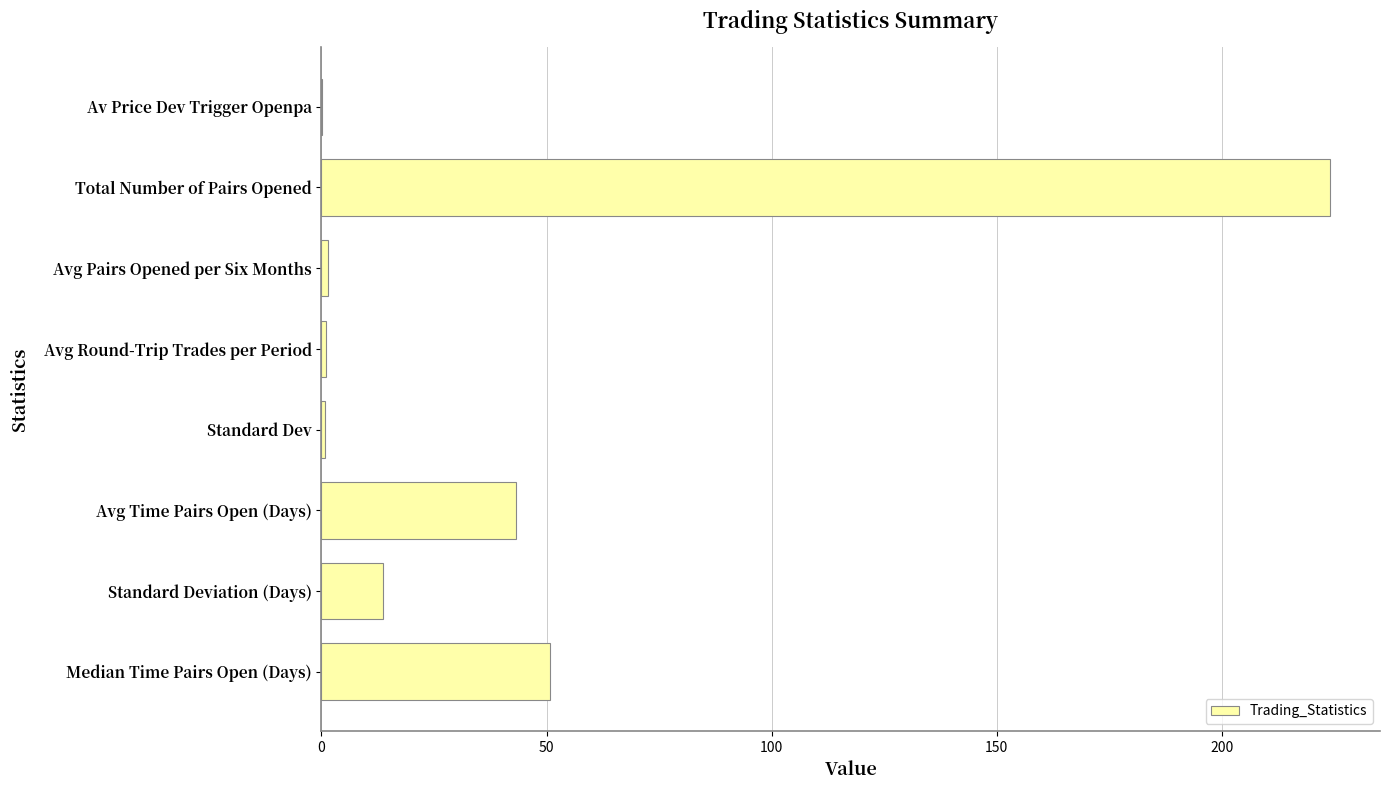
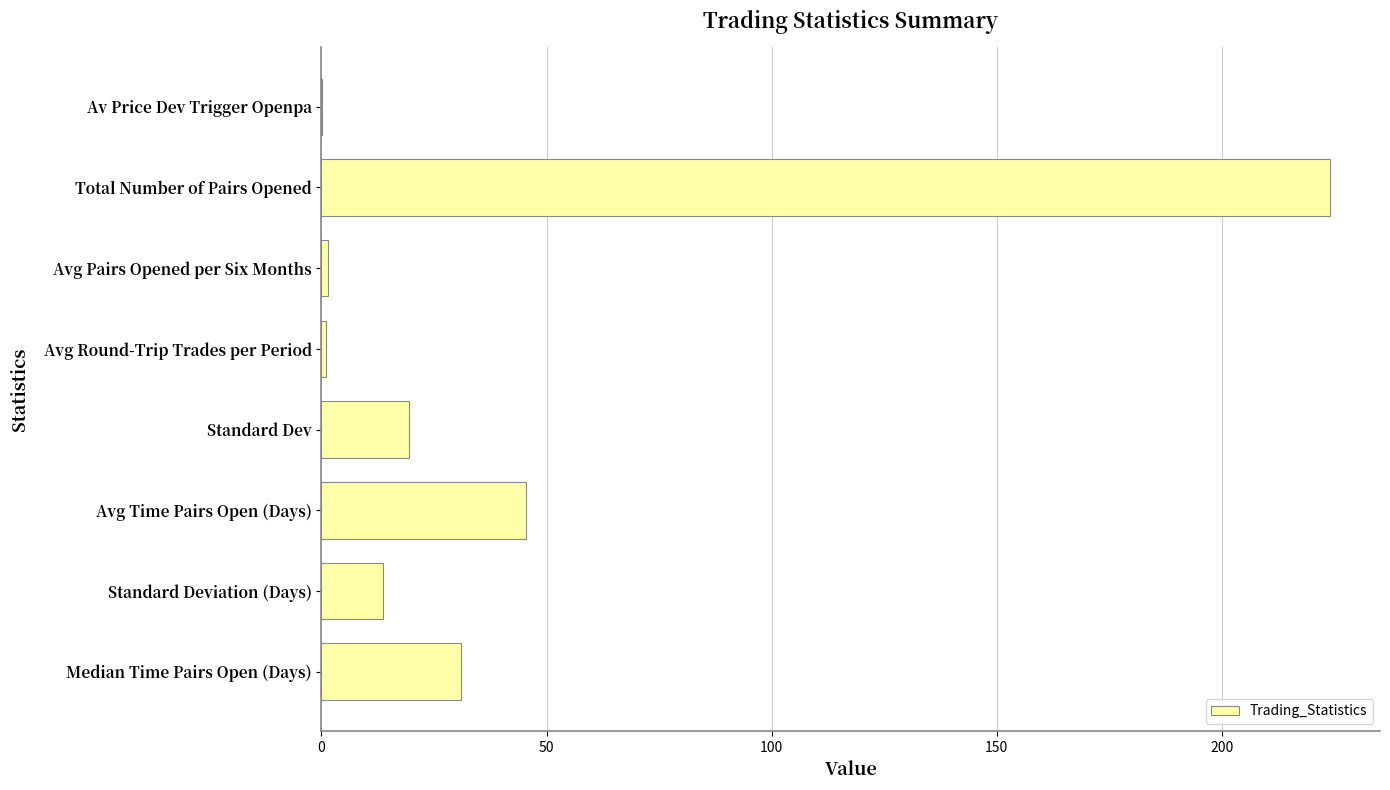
Standard Dev: 1 -> 20
Avg Time Pairs Open (Days): 43 -> 45
Median Time Pairs Open (Days): 51 -> 31
